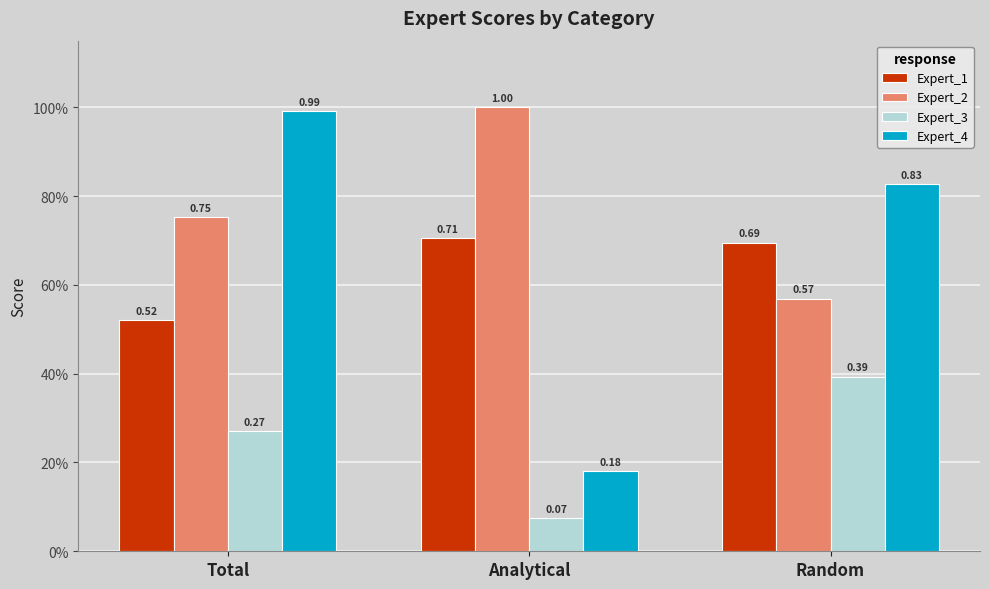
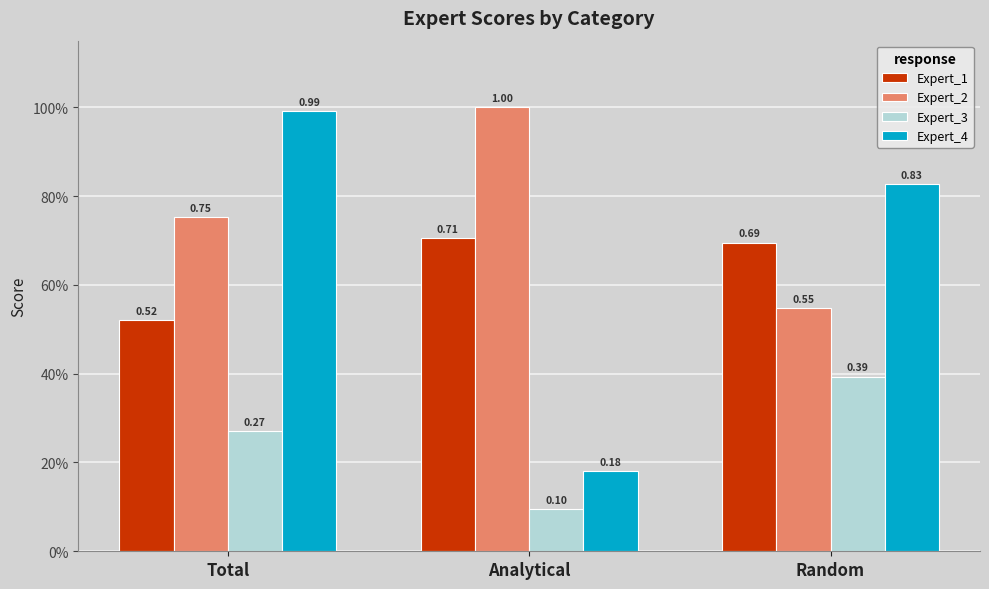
Expert_3, Analytical: 0.07 -> 0.10
Expert_2, Random: 0.57 -> 0.55
